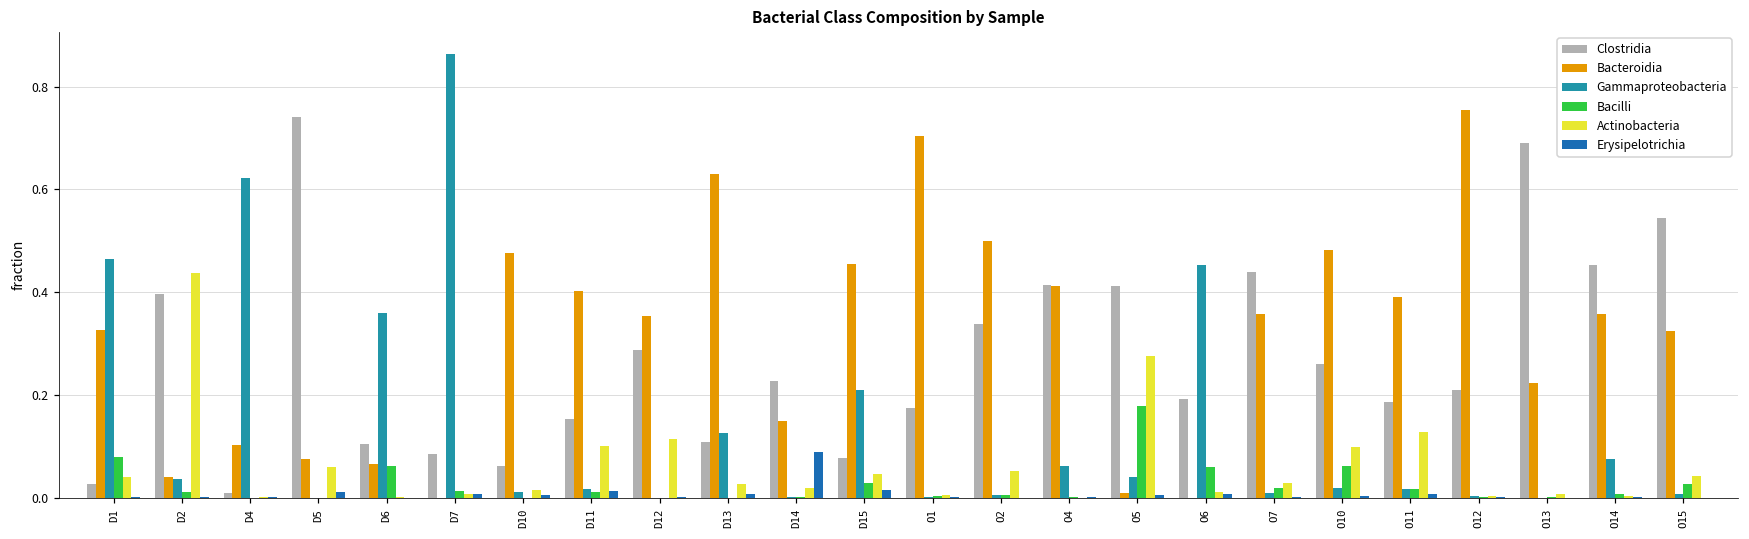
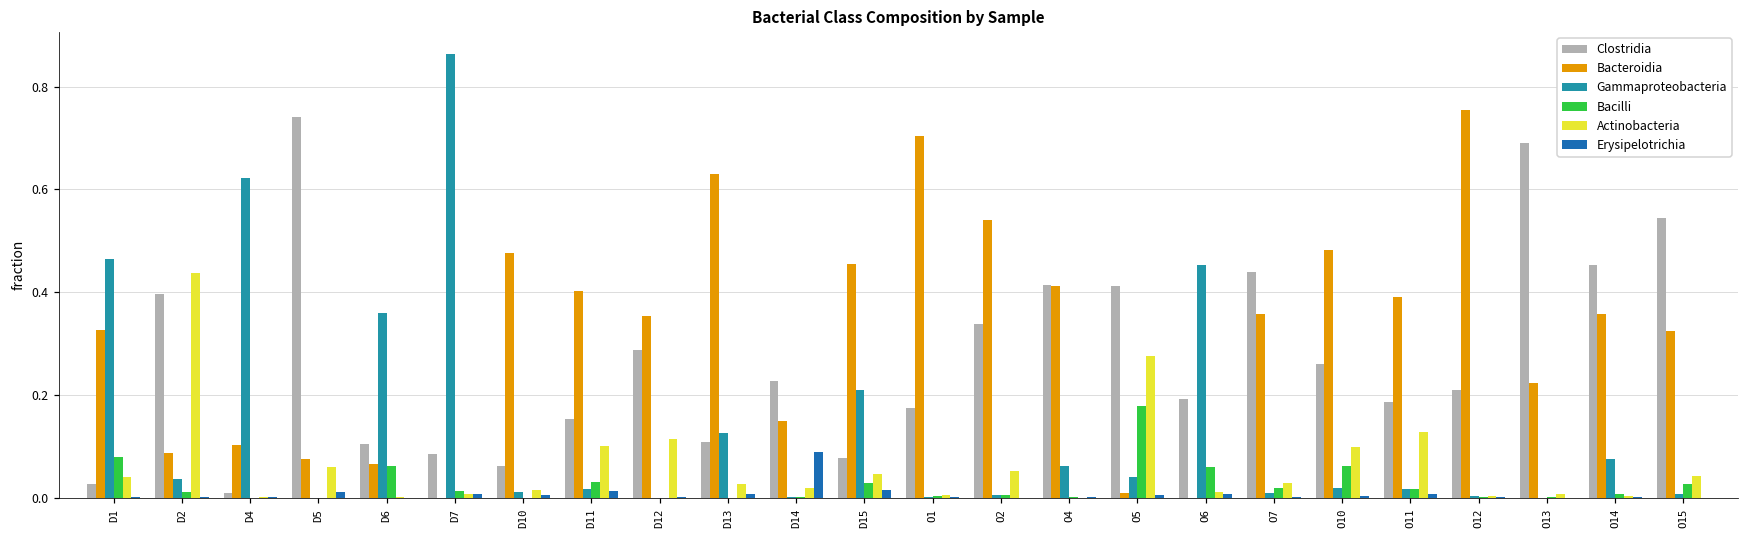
Bacteroidia, D2: 0.04 -> 0.09
Bacilli, D11: 0.01 -> 0.03
Bacteroidia, O2: 0.50 -> 0.54
